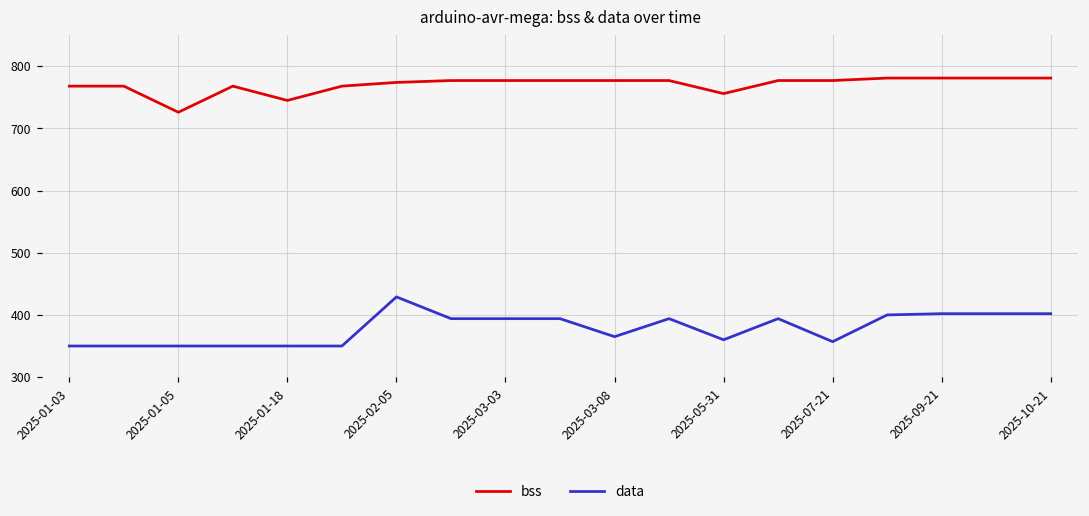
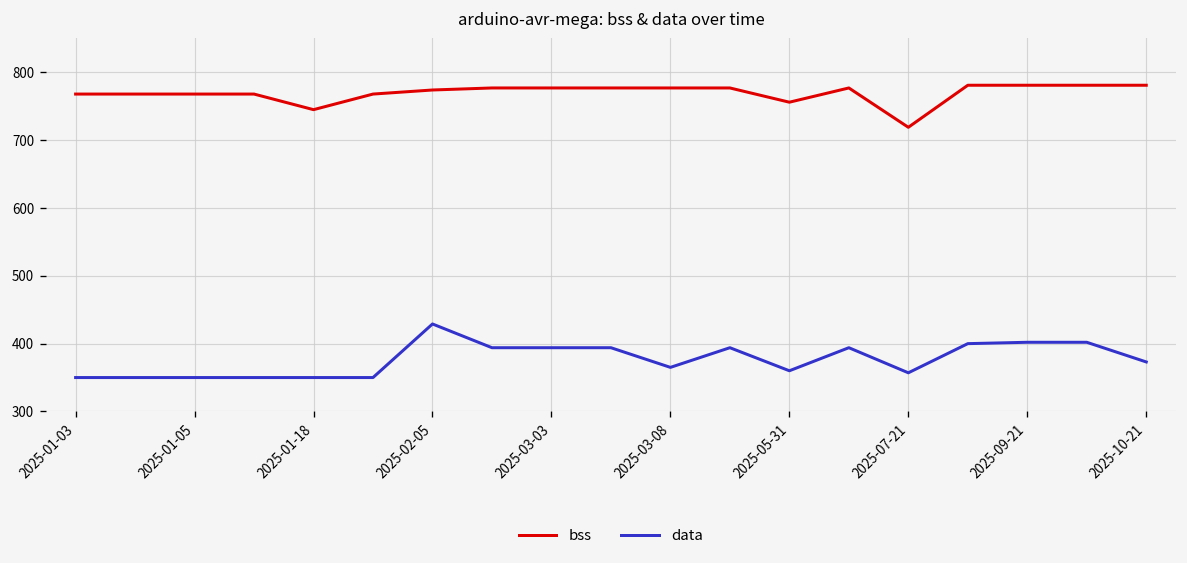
bss, 2025-01-05: 730 -> 770
bss, 2025-07-21: 780 -> 720
data, 2025-10-21: 400 -> 370
